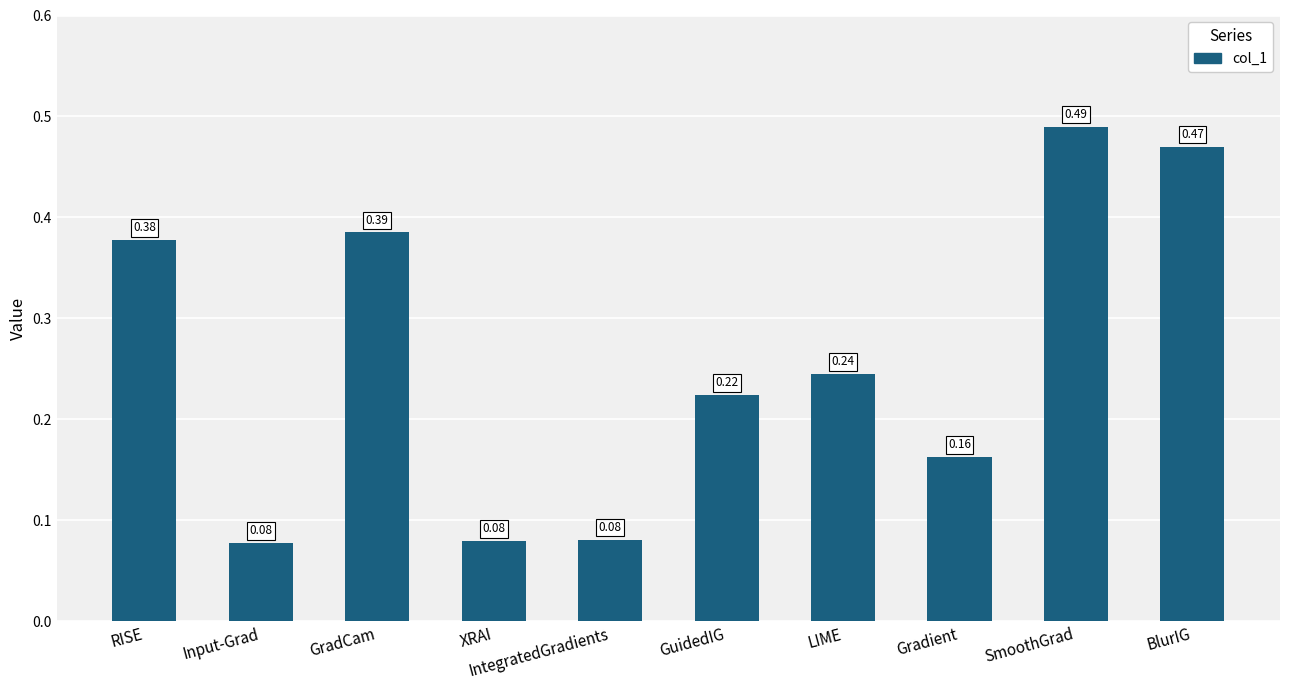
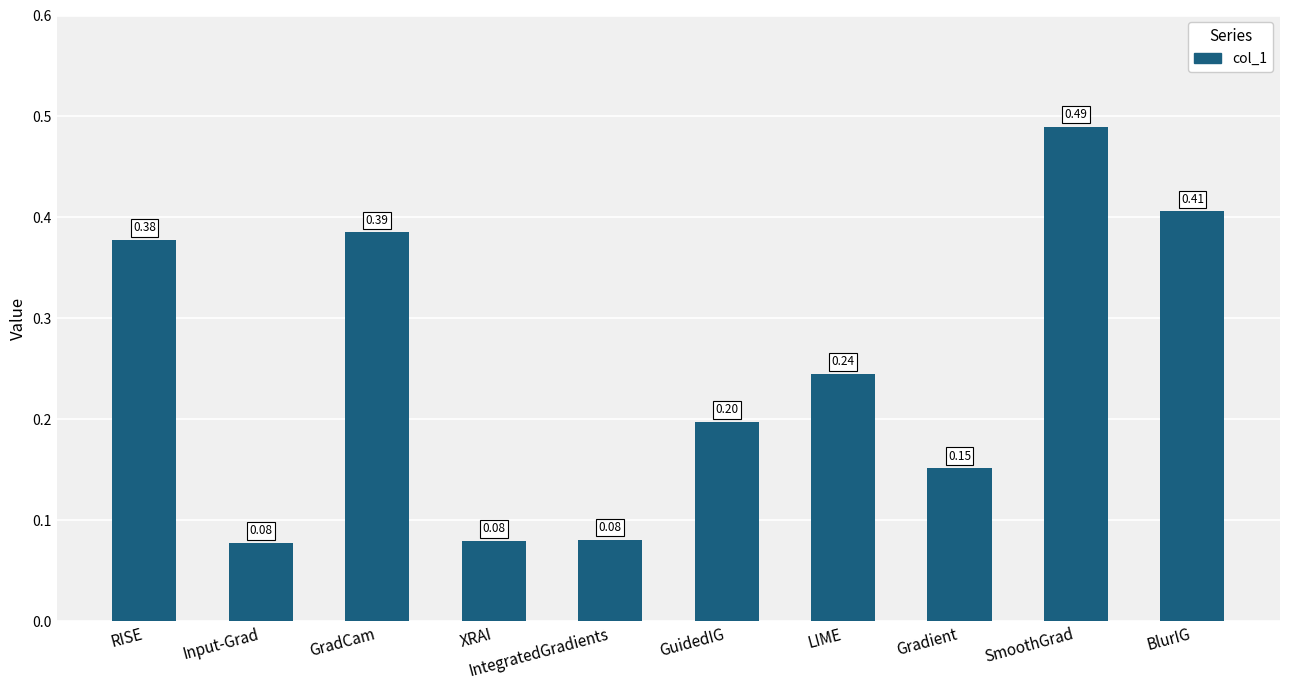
GuidedIG: 0.22 -> 0.20
Gradient: 0.16 -> 0.15
BlurIG: 0.47 -> 0.41
